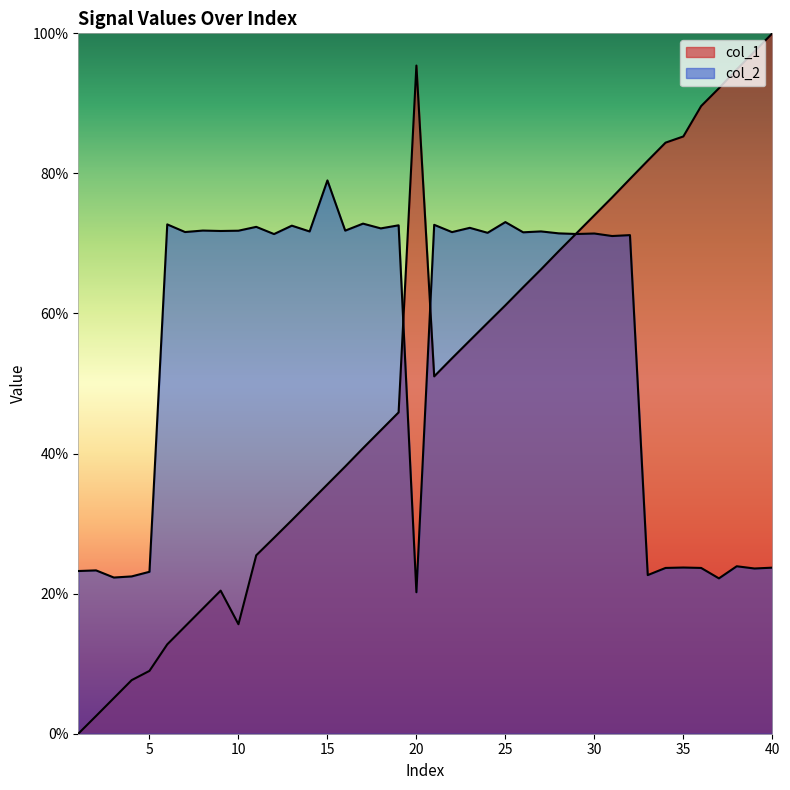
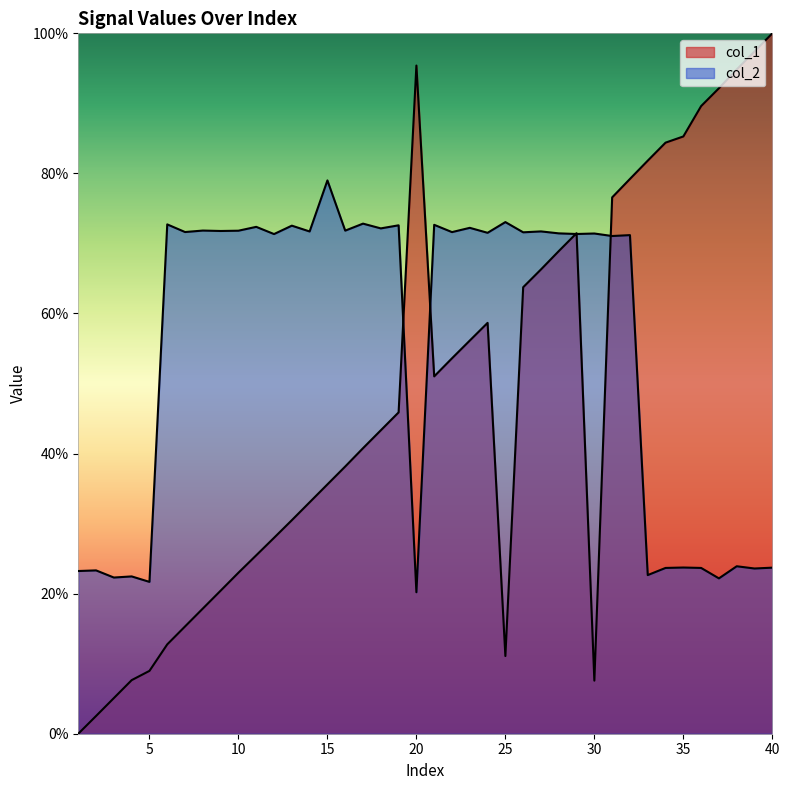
col_2, 5: 23% -> 22%
col_1, 10: 16% -> 23%
col_1, 25: 61% -> 11%
col_1, 30: 74% -> 8%
